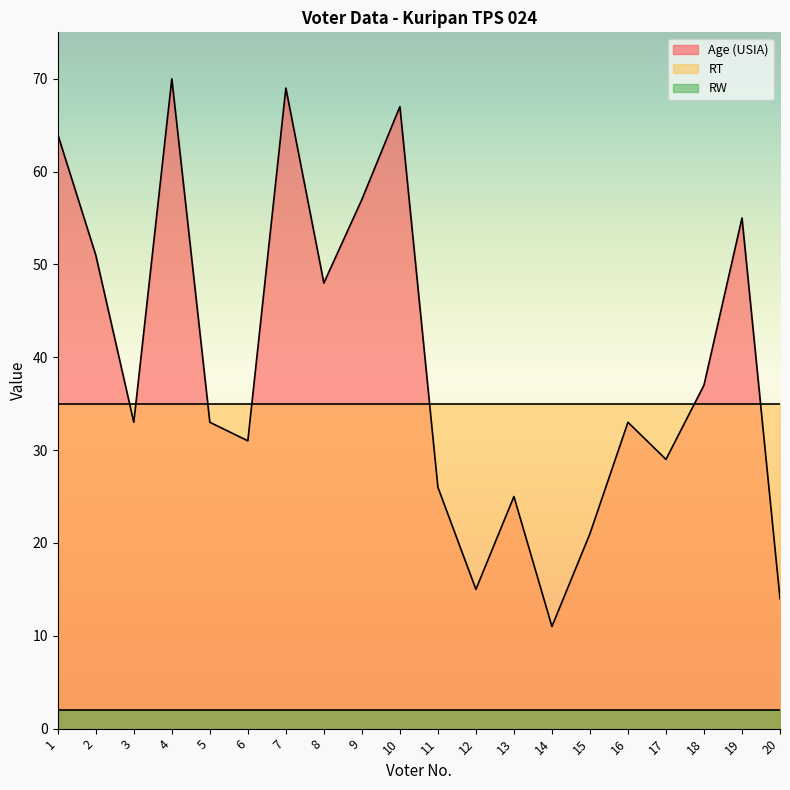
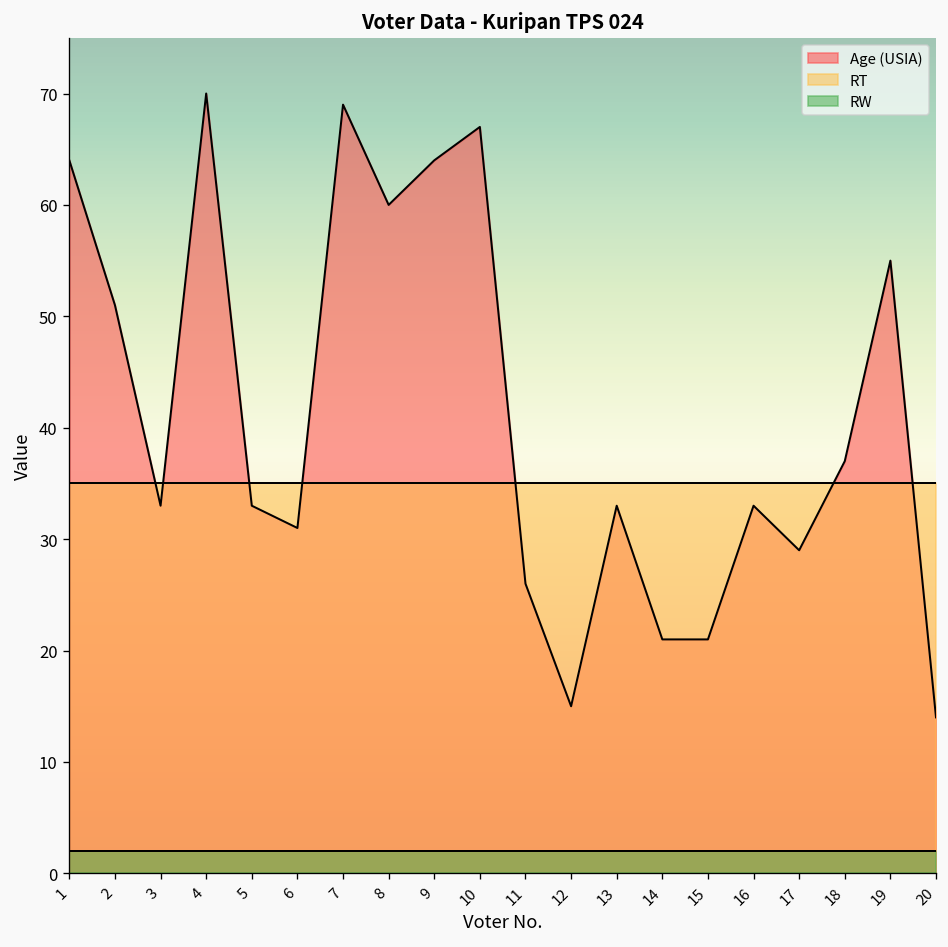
Age (USIA), 8: 48 -> 60
Age (USIA), 9: 57 -> 64
Age (USIA), 13: 25 -> 33
Age (USIA), 14: 11 -> 21
